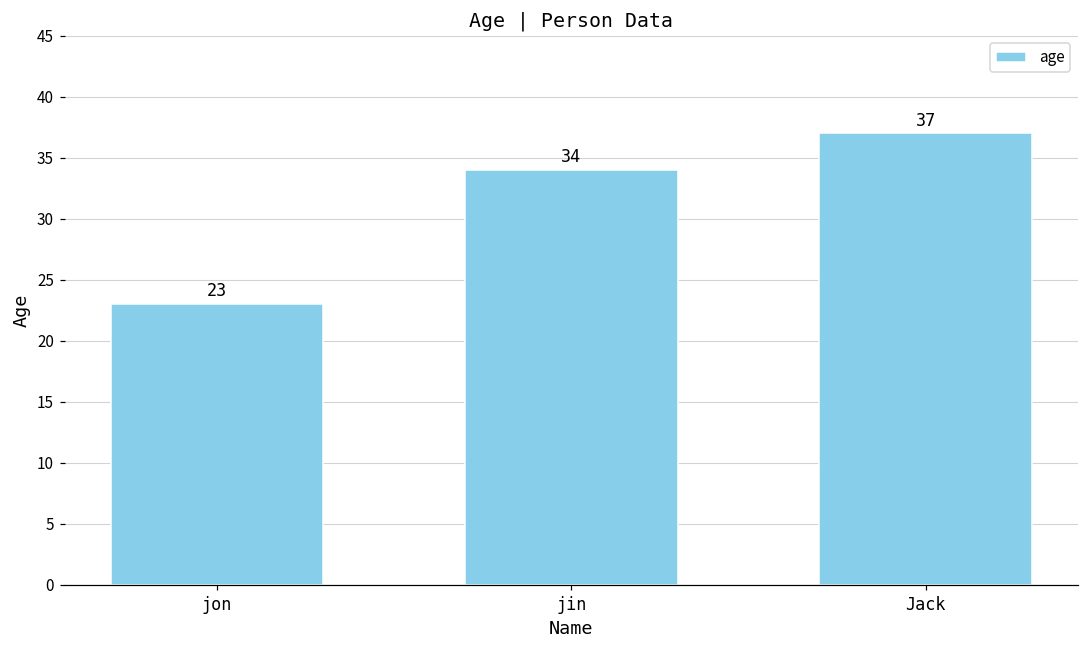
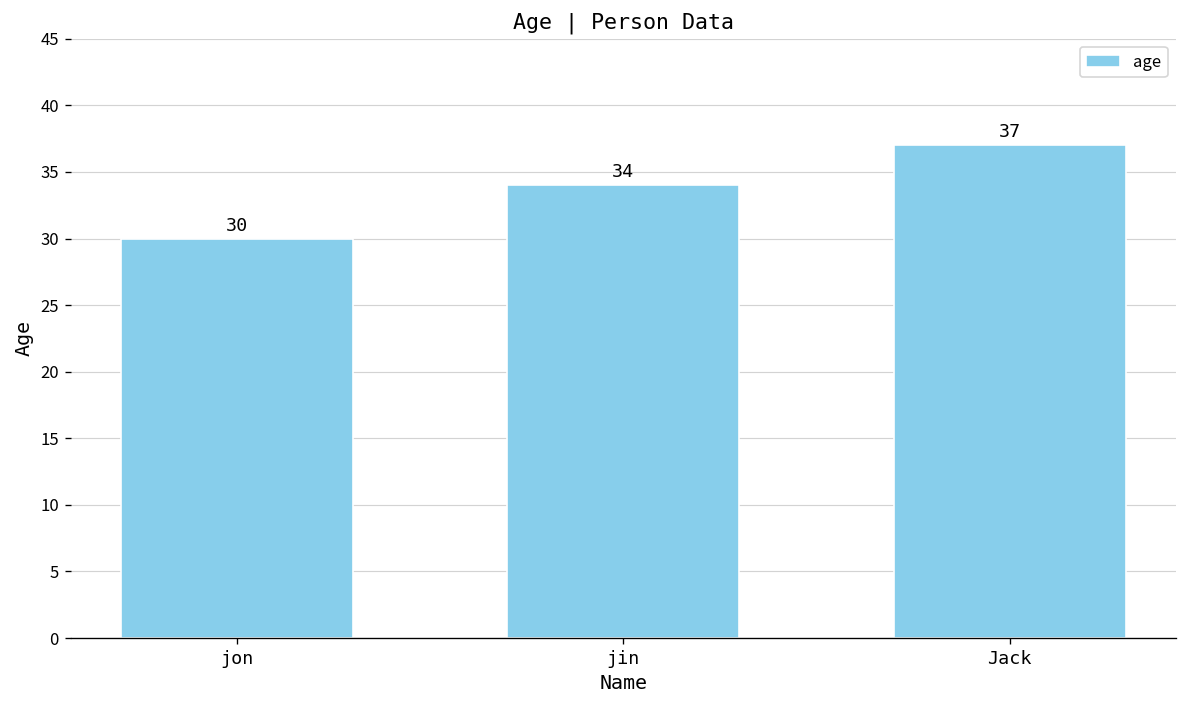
jon: 23 -> 30
